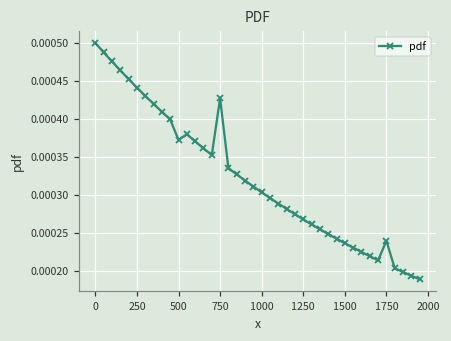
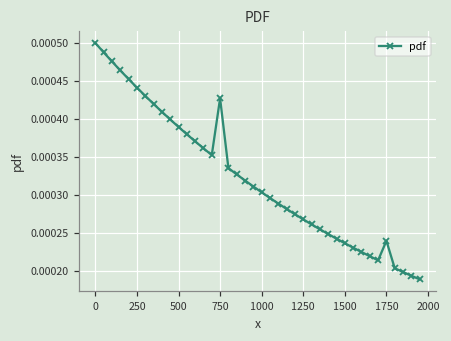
500: 0.00037 -> 0.00039
